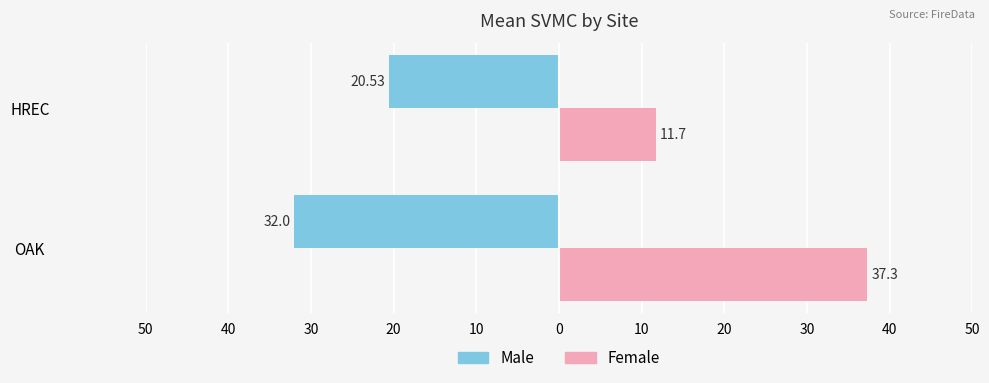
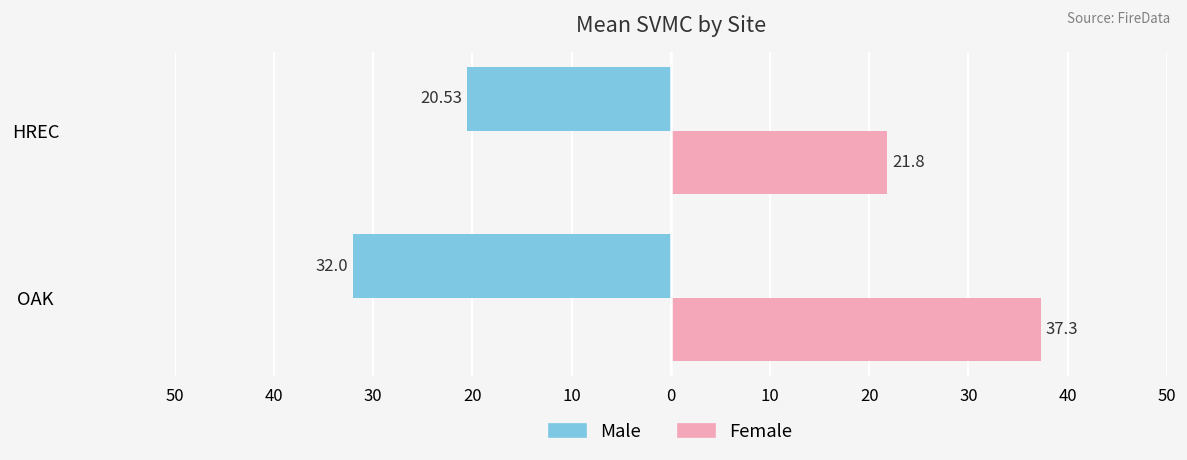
Female, HREC: 11.7 -> 21.8
